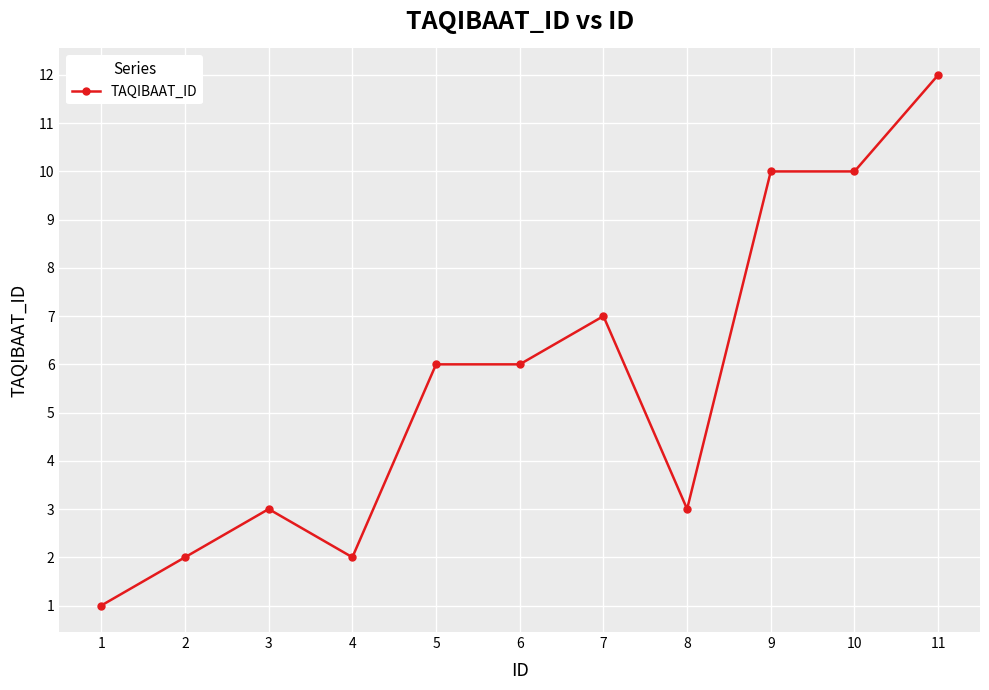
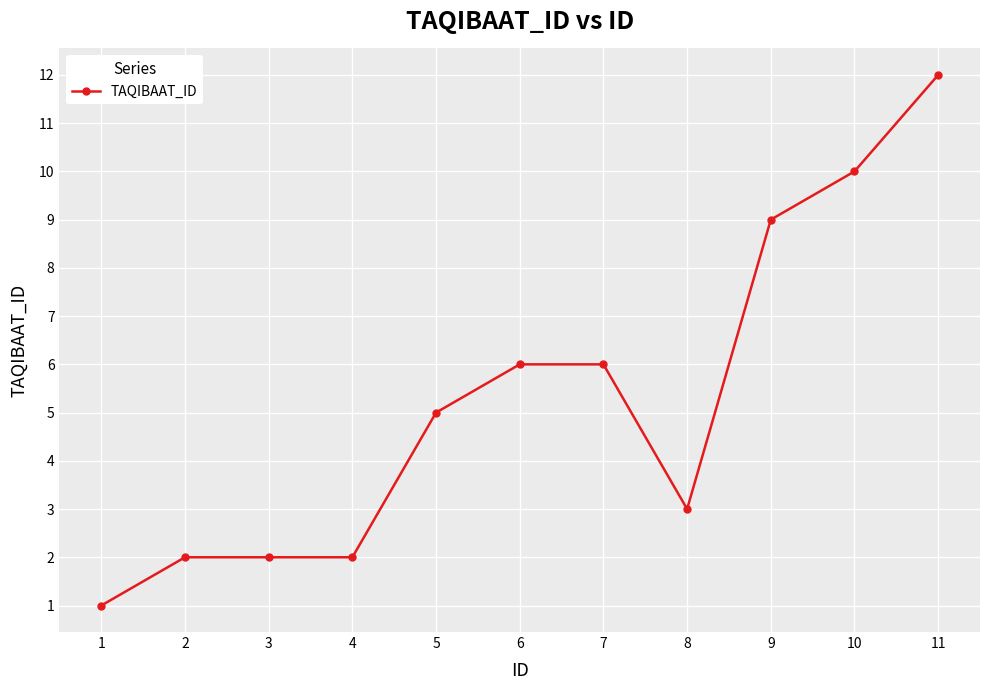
3: 3 -> 2
5: 6 -> 5
7: 7 -> 6
9: 10 -> 9
